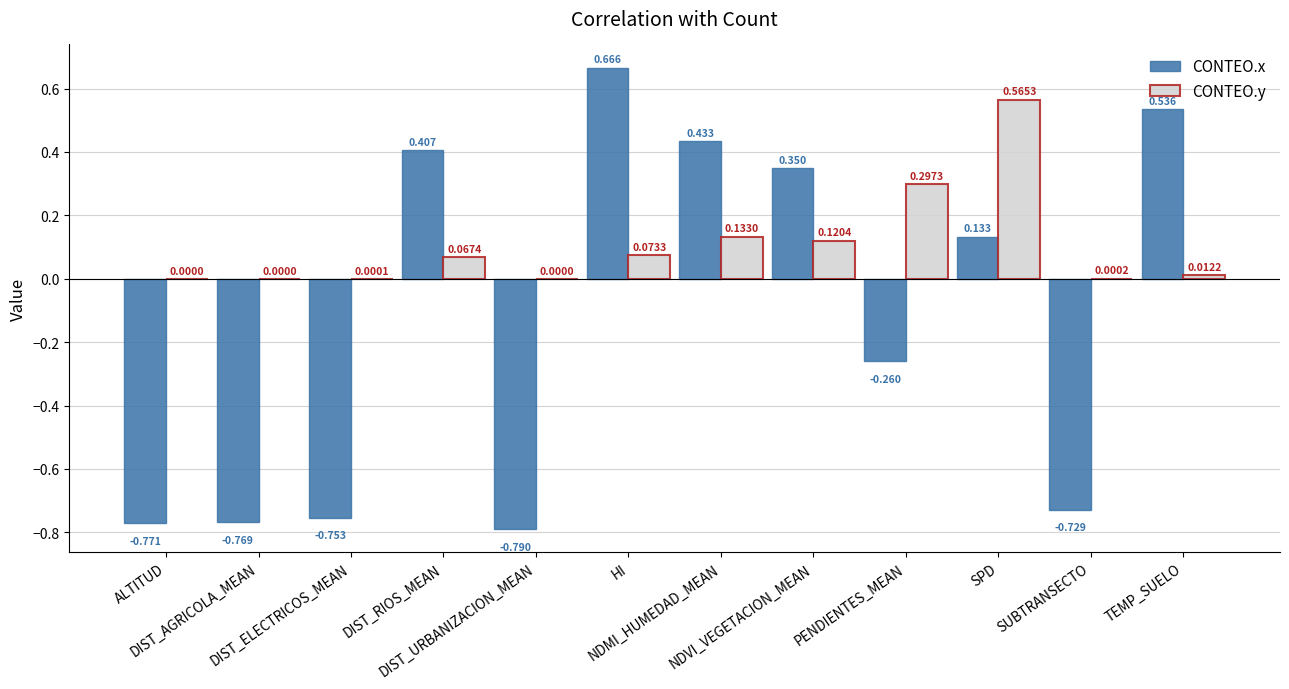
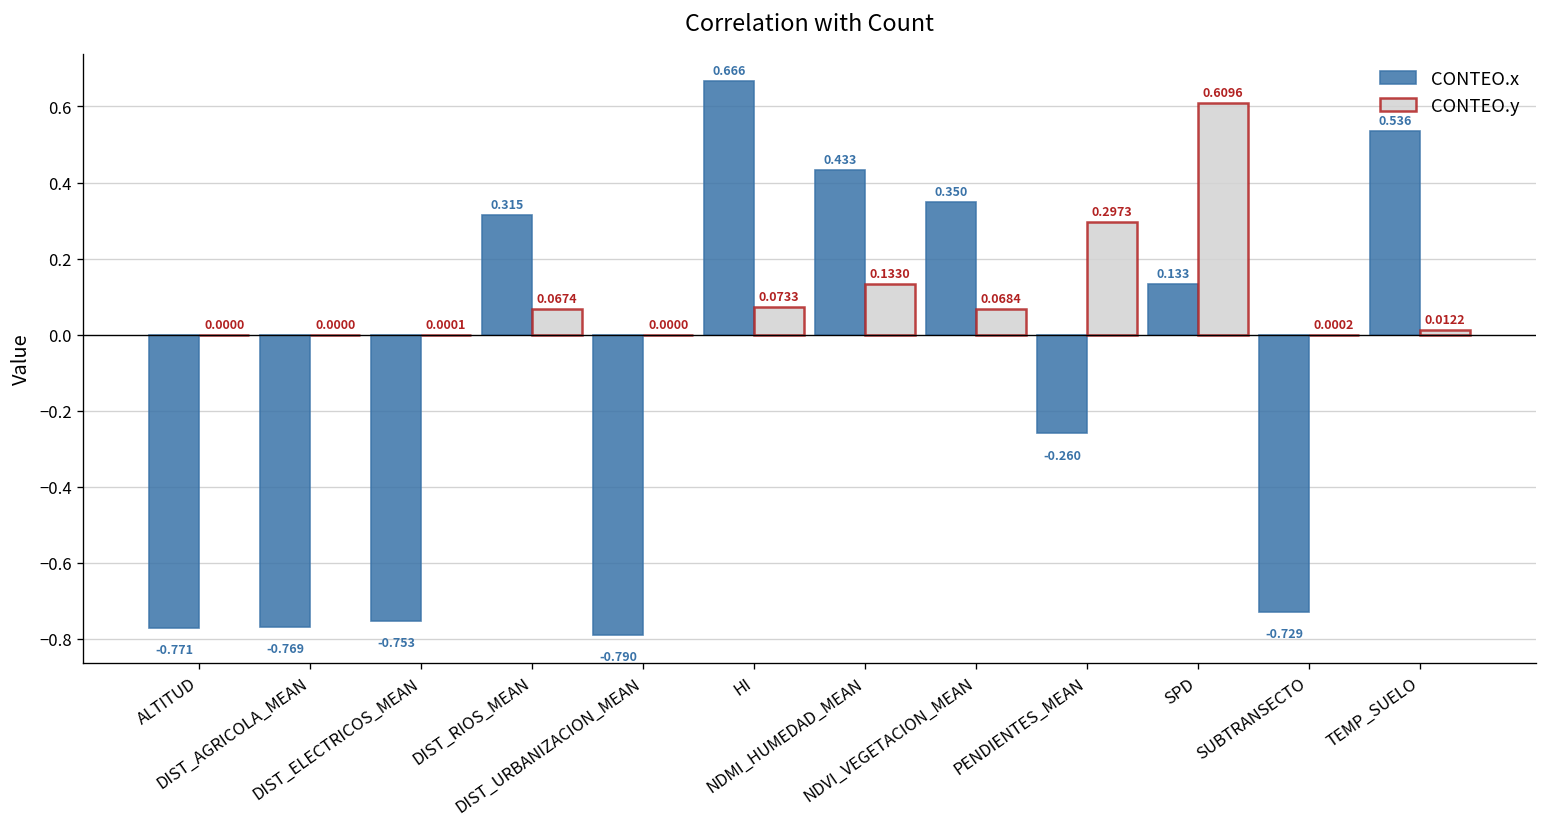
CONTEO.x, DIST_RIOS_MEAN: 0.407 -> 0.315
CONTEO.y, NDVI_VEGETACION_MEAN: 0.1204 -> 0.0684
CONTEO.y, SPD: 0.5653 -> 0.6096
